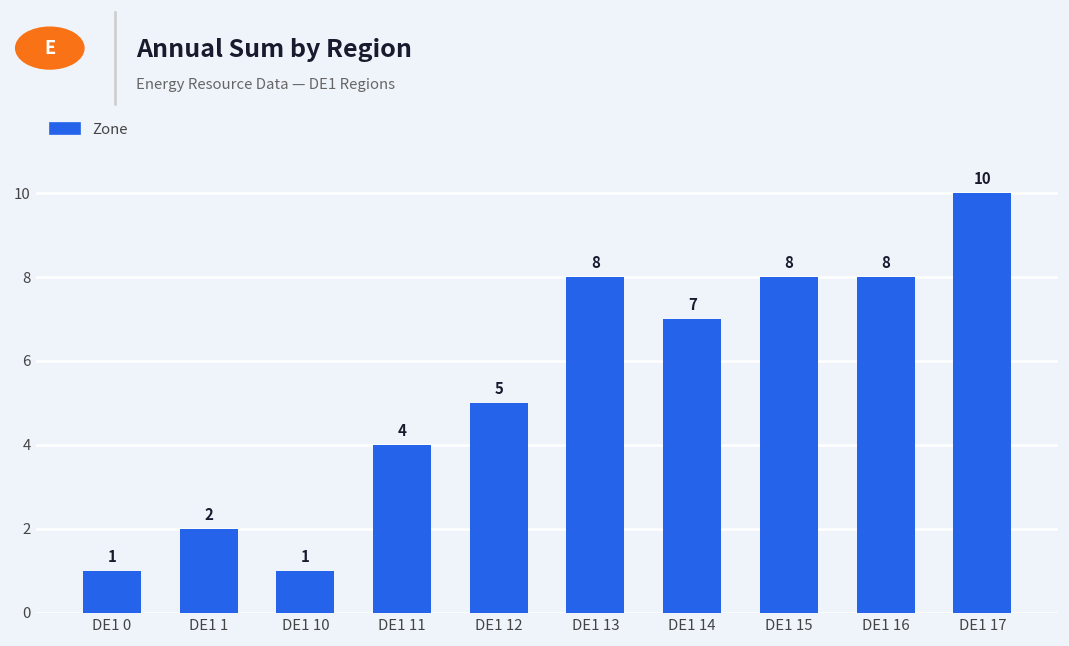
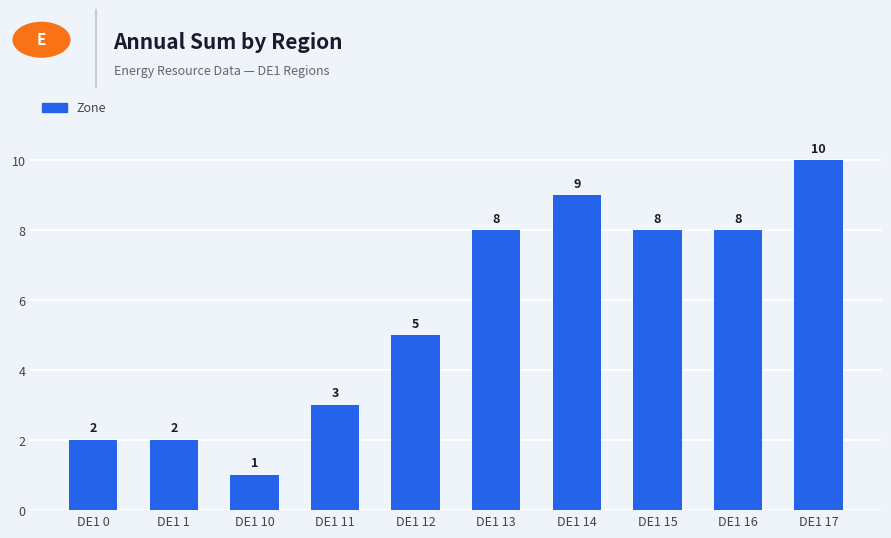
DE1 0: 1 -> 2
DE1 11: 4 -> 3
DE1 14: 7 -> 9
